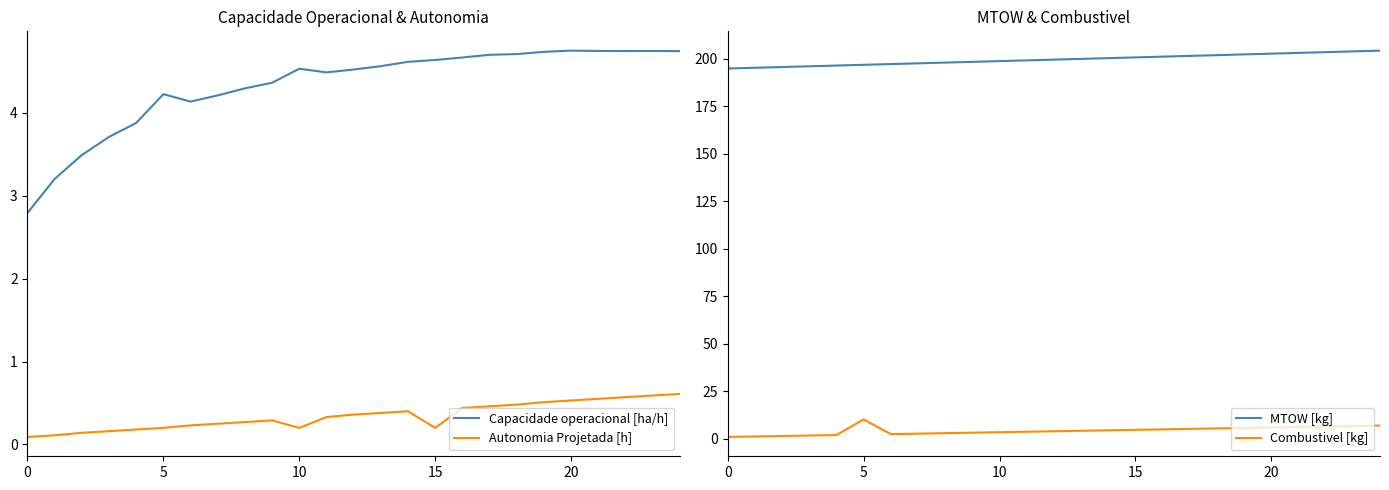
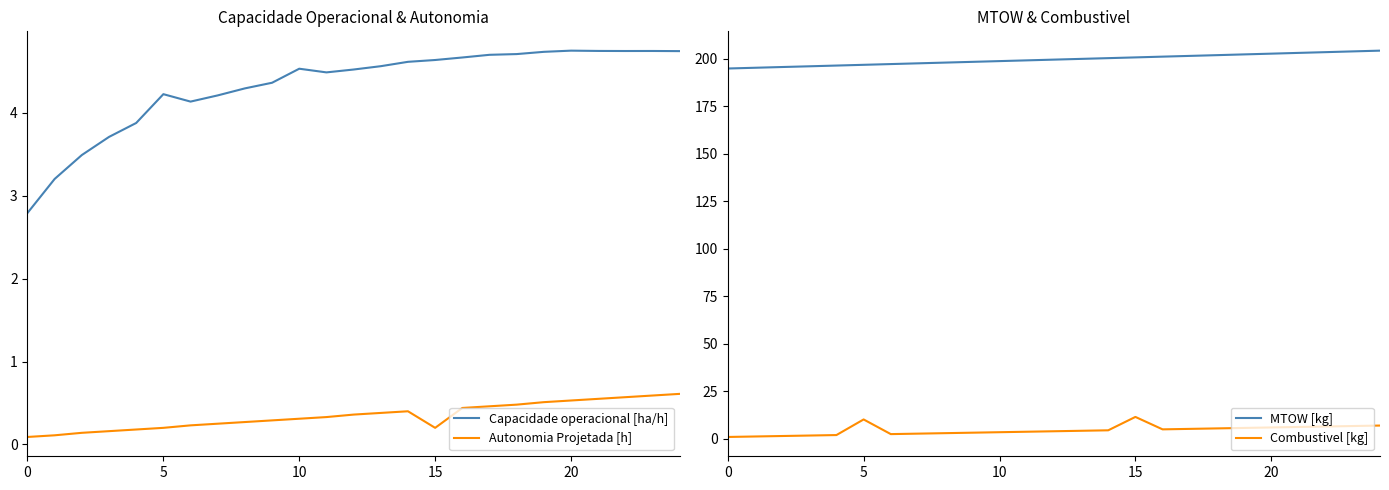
Capacidade Operacional & Autonomia, Autonomia Projetada [h], 10: 0.2 -> 0.3
MTOW & Combustivel, Combustivel [kg], 15: 5 -> 12
